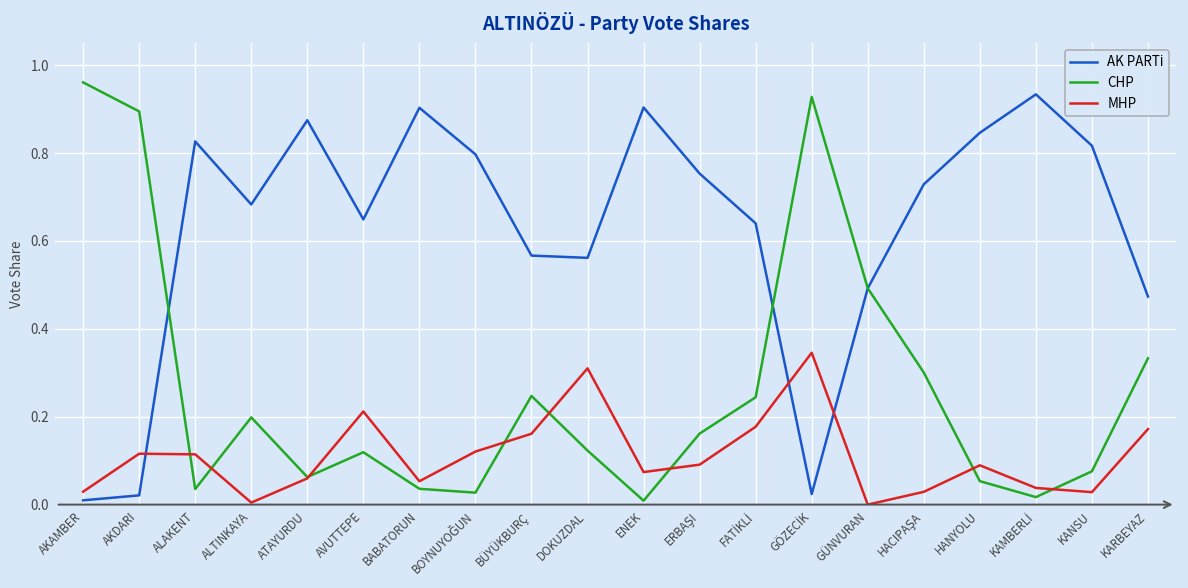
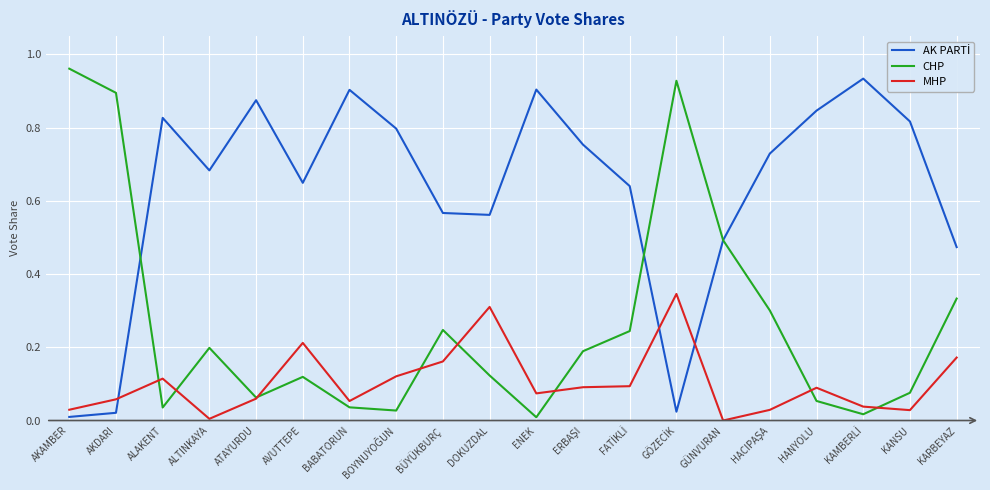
MHP, AKDARI: 0.12 -> 0.06
CHP, ERBAŞI: 0.16 -> 0.19
MHP, FATİKLİ: 0.18 -> 0.09
